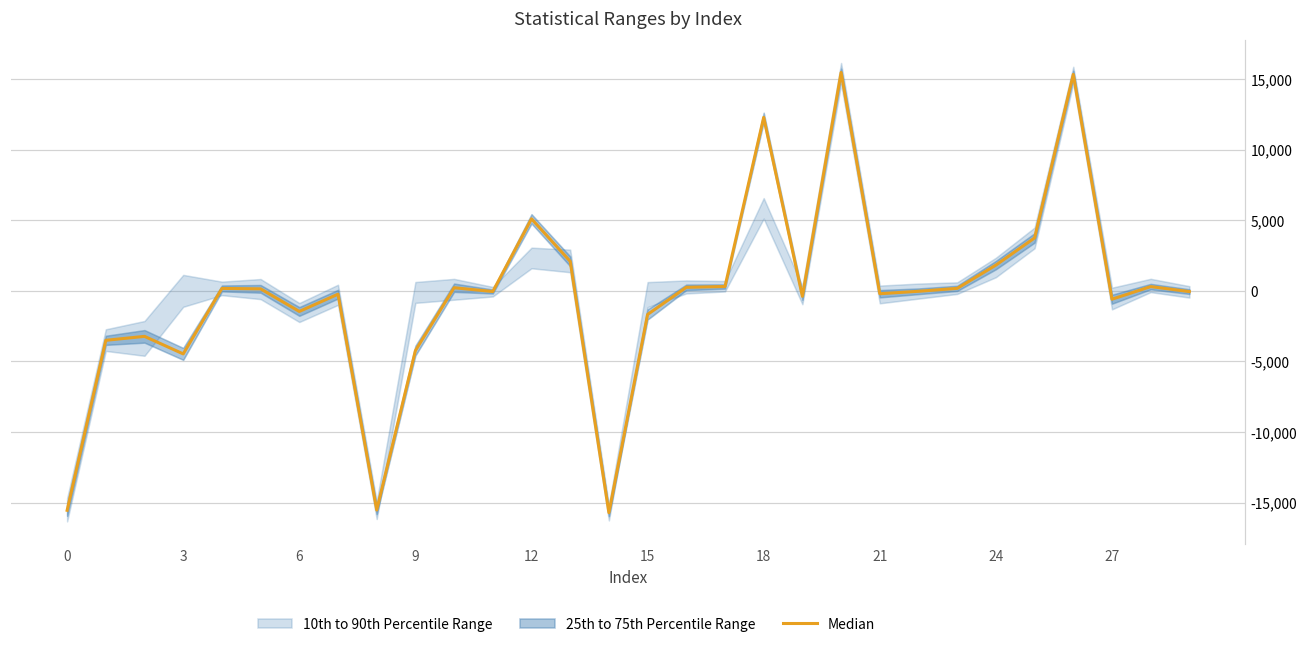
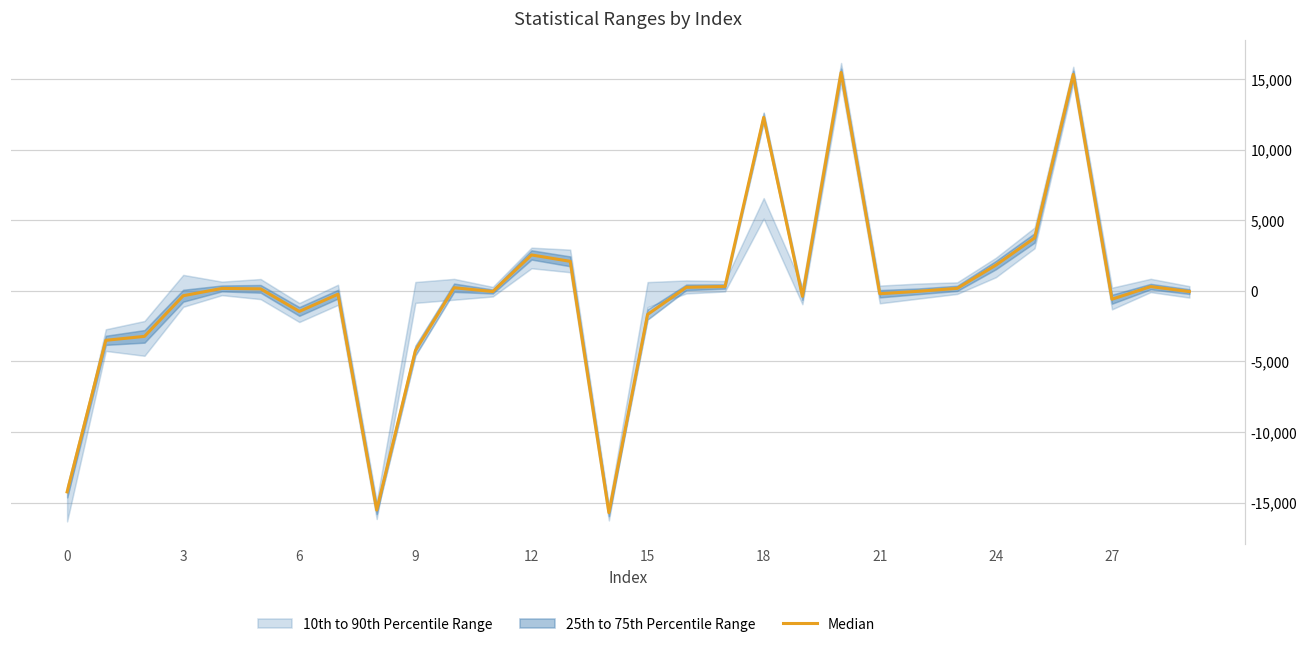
Median, 0: -15,500 -> -14,200
Median, 3: -4,500 -> -400
Median, 12: 5,100 -> 2,500
